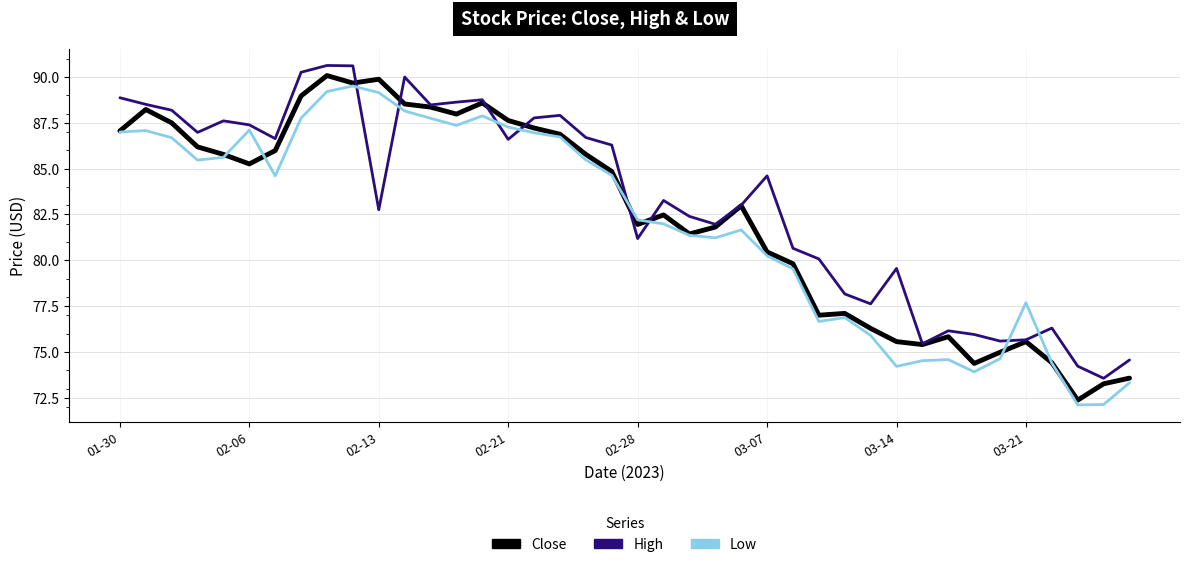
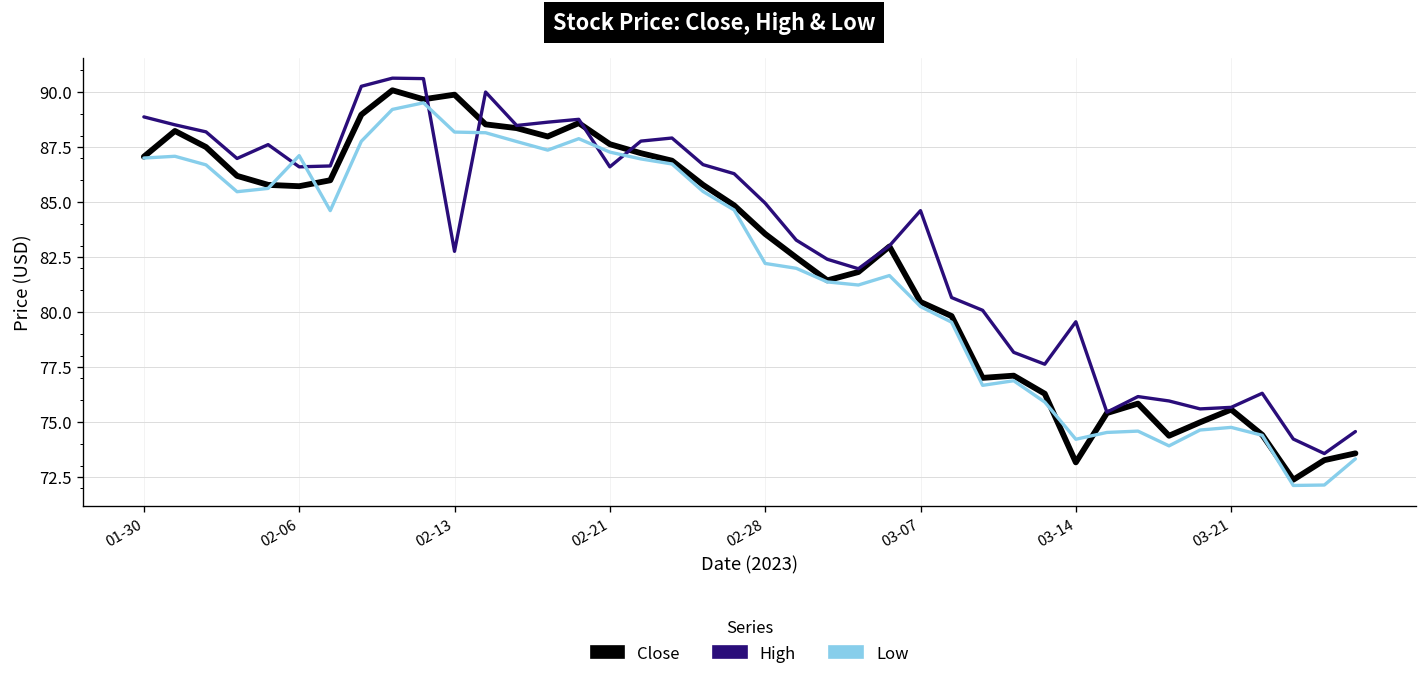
Close, 02-06: 85.3 -> 85.7
High, 02-06: 87.4 -> 86.6
Low, 02-13: 89.1 -> 88.2
Close, 02-28: 82.0 -> 83.5
High, 02-28: 81.2 -> 84.9
Close, 03-14: 75.6 -> 73.2
Low, 03-21: 77.7 -> 74.8
